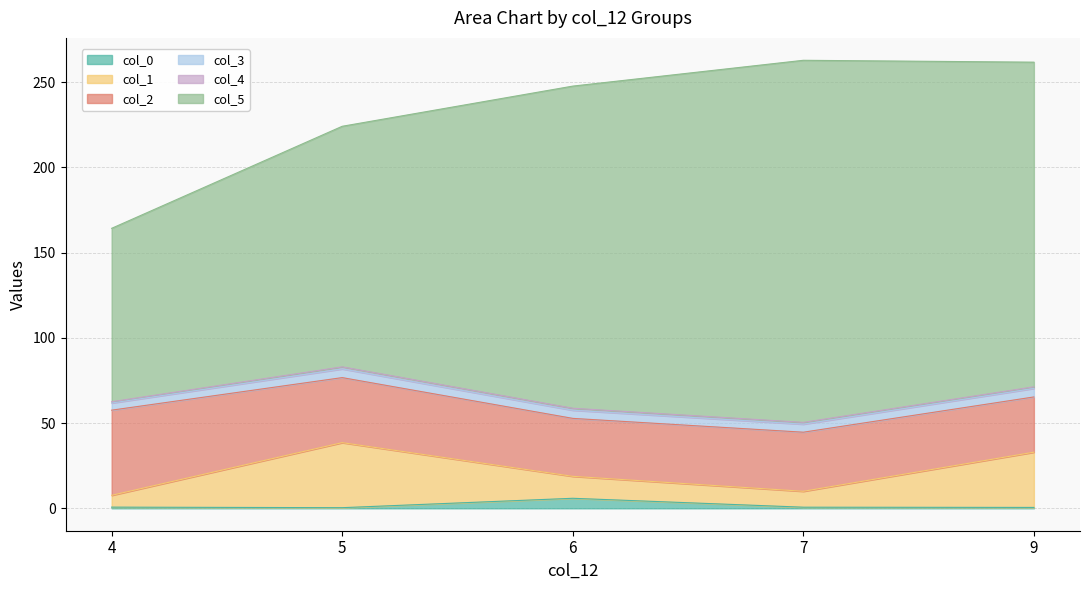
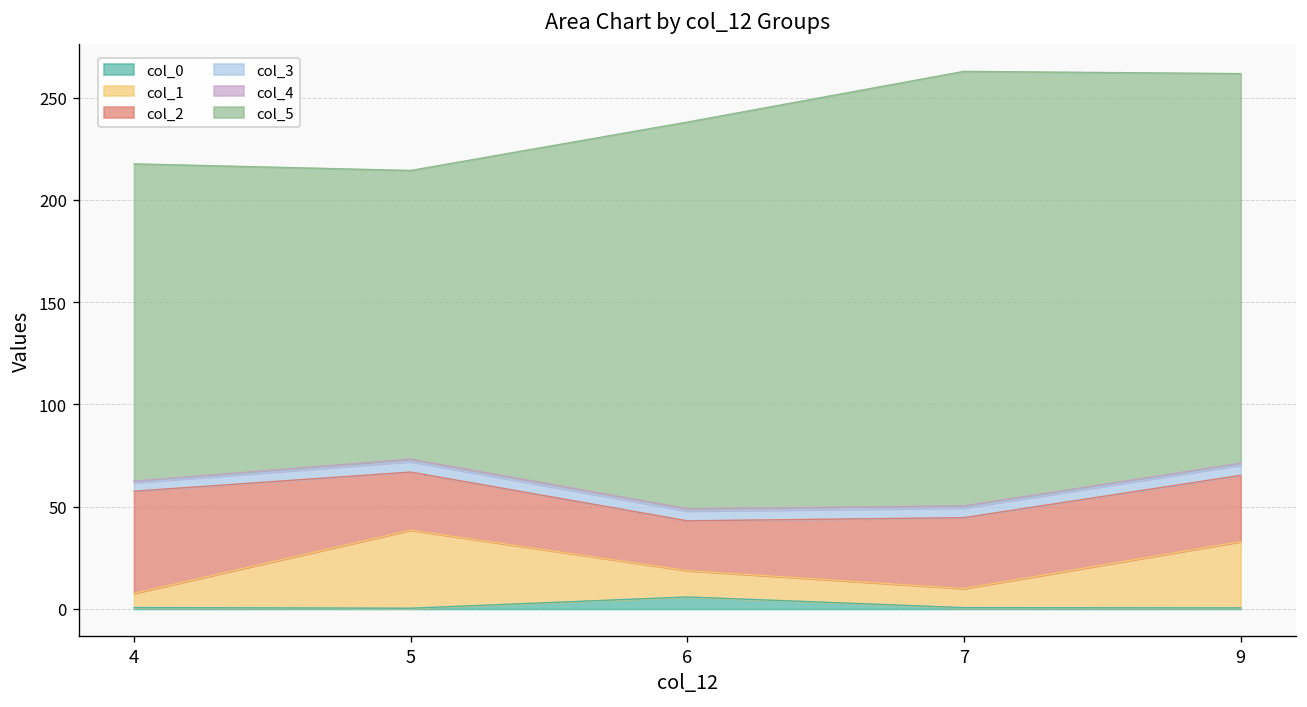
col_5, 4: 102 -> 155
col_2, 5: 38 -> 28
col_2, 6: 34 -> 24
